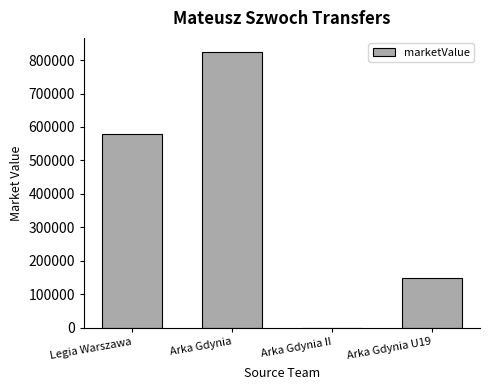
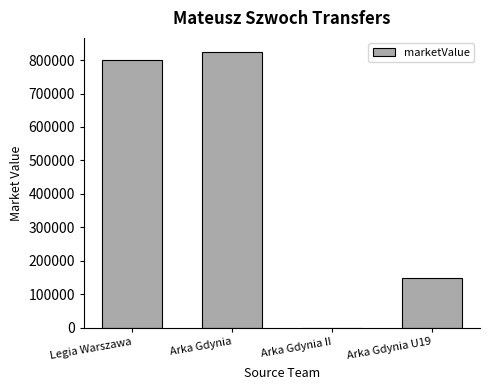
Legia Warszawa: 580000 -> 800000
